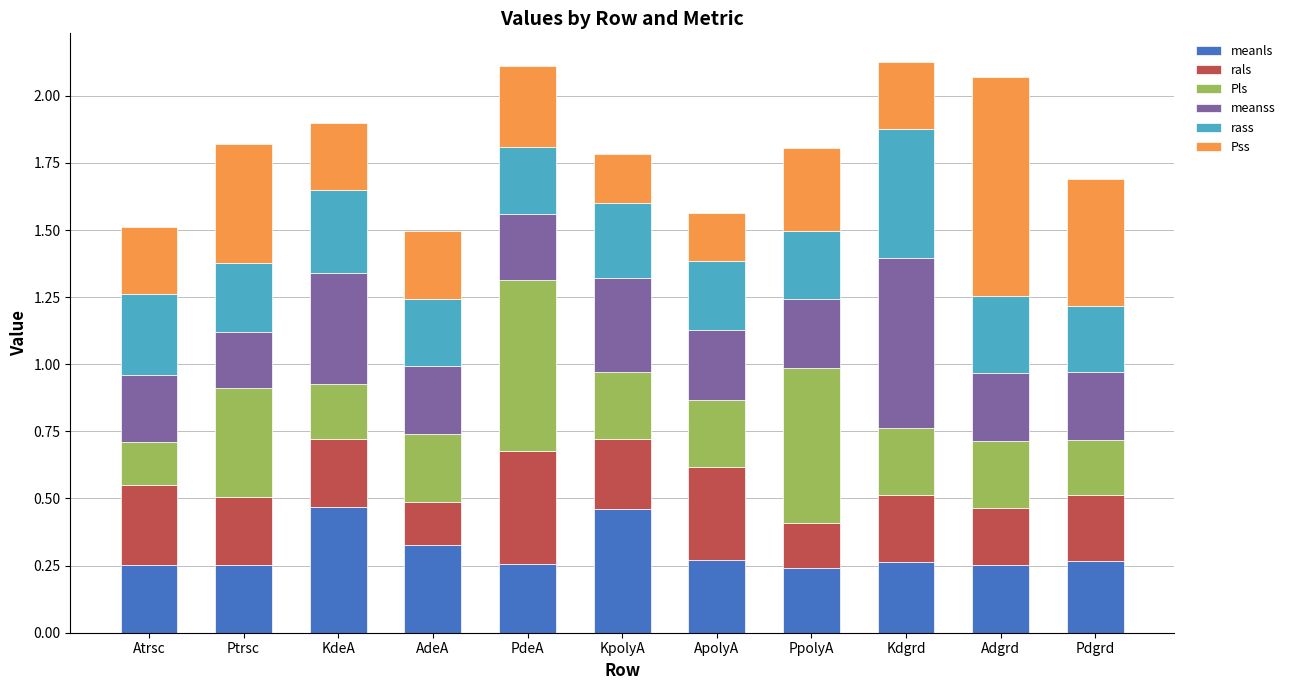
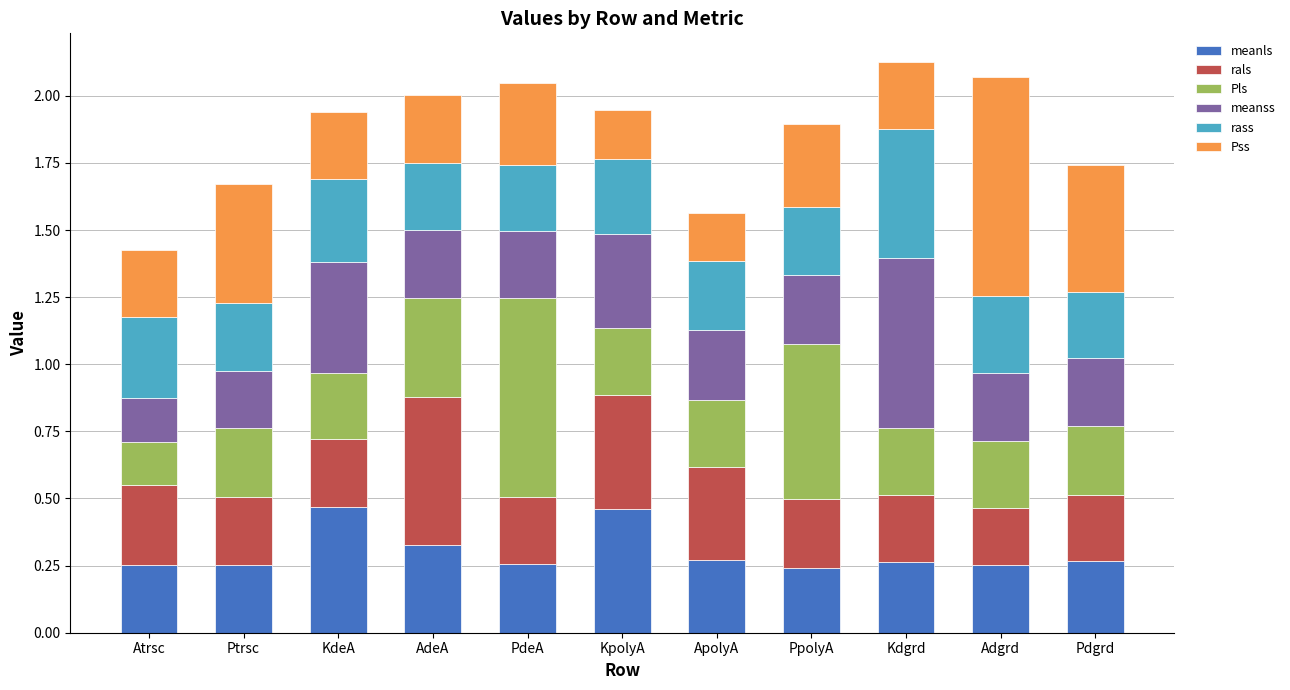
meanss, Atrsc: 0.25 -> 0.16
Pls, Ptrsc: 0.40 -> 0.25
Pls, KdeA: 0.21 -> 0.25
rals, AdeA: 0.16 -> 0.55
Pls, AdeA: 0.25 -> 0.37
rals, PdeA: 0.42 -> 0.25
Pls, PdeA: 0.64 -> 0.74
rals, KpolyA: 0.26 -> 0.42
rals, PpolyA: 0.17 -> 0.26
Pls, Pdgrd: 0.20 -> 0.25
